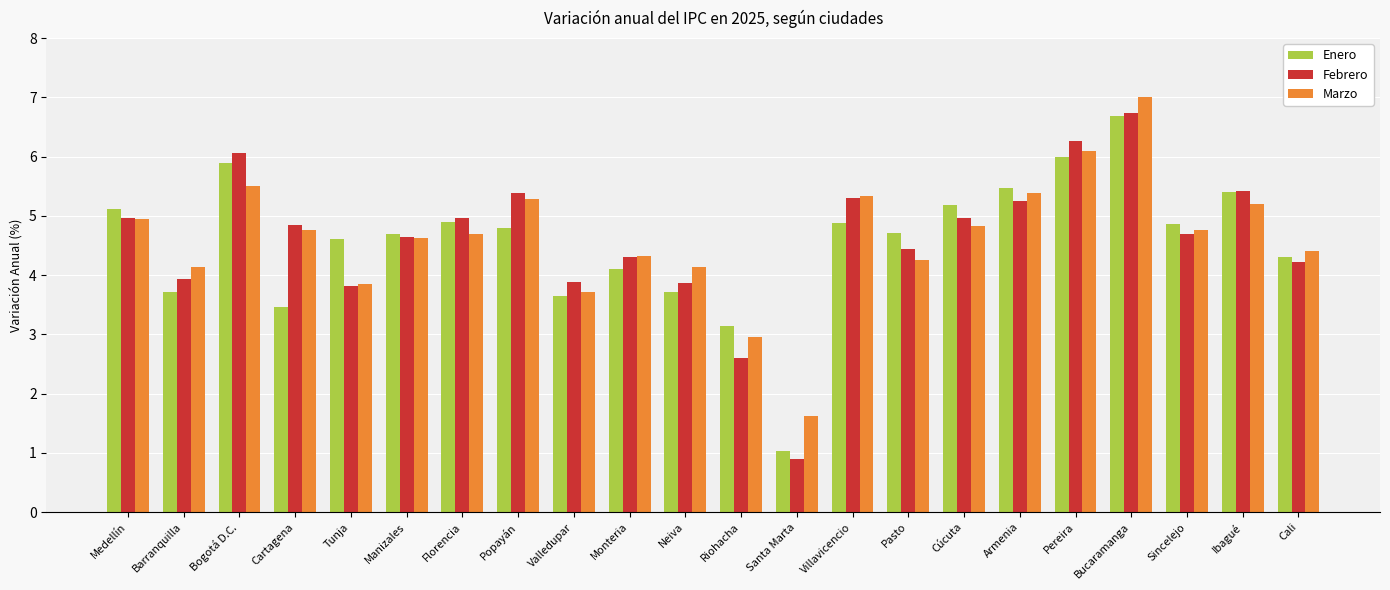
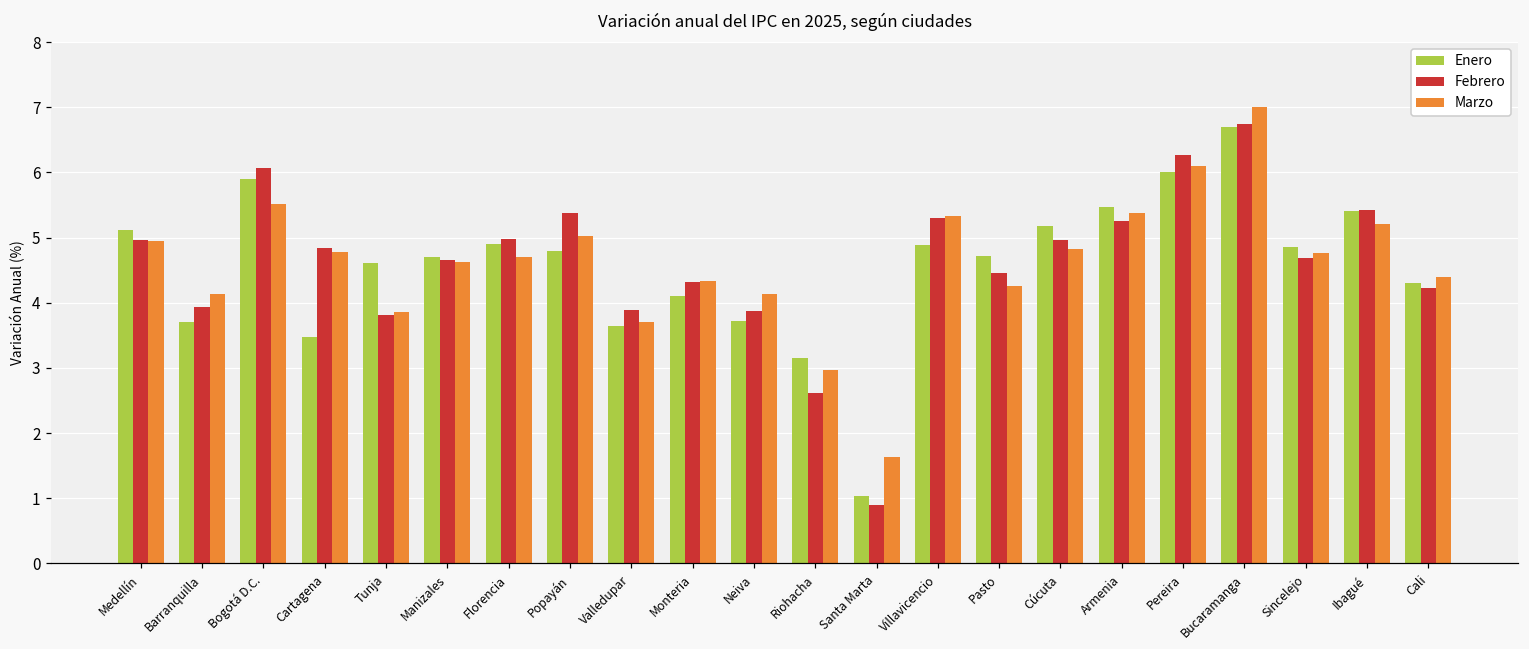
Marzo, Popayán: 5.3 -> 5.0
